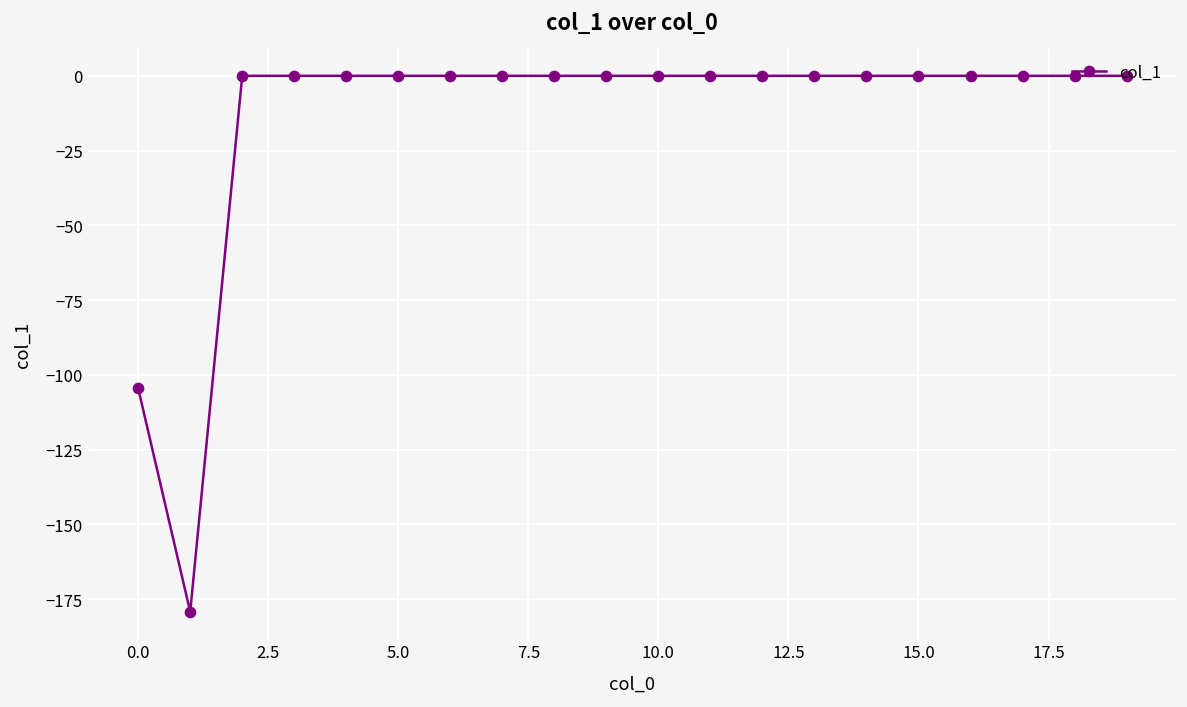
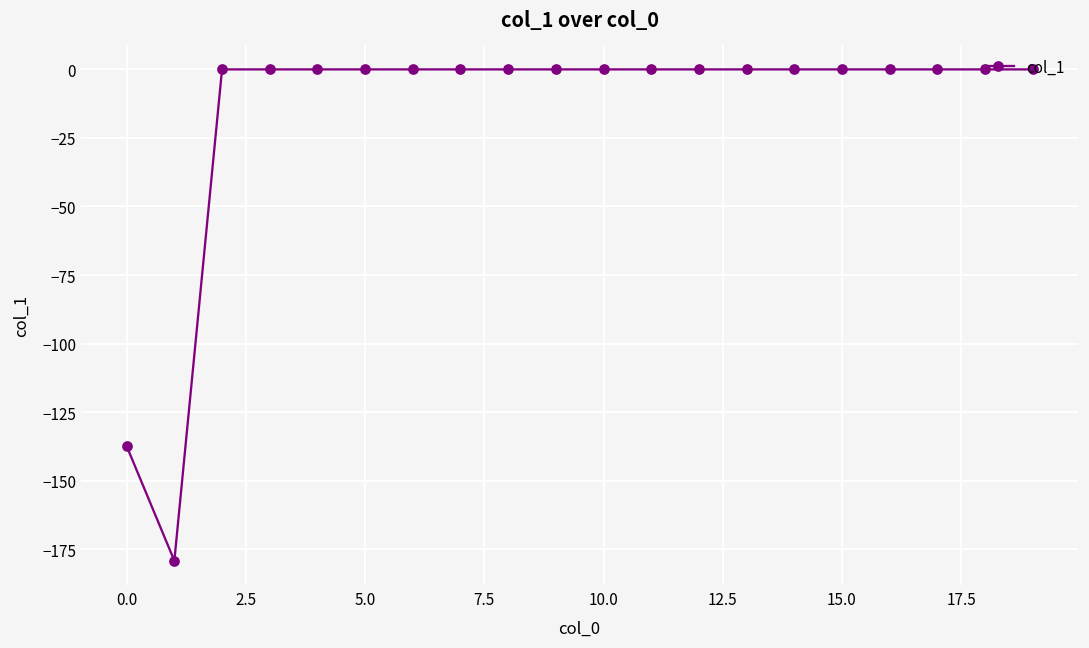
0.0: -105 -> -137
